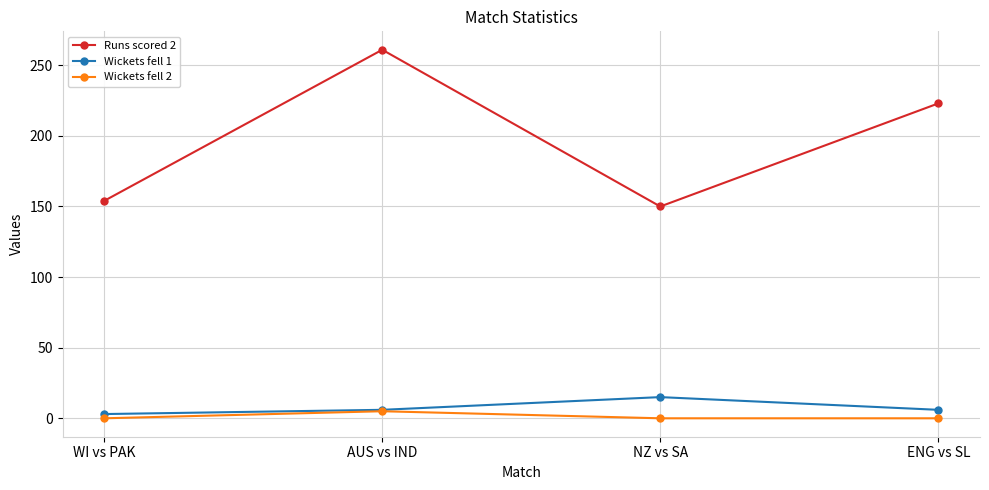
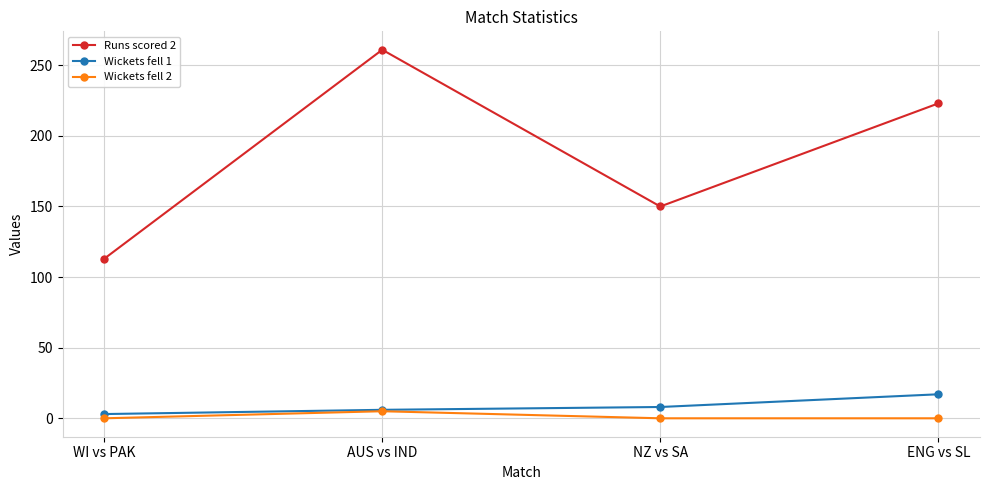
Runs scored 2, WI vs PAK: 154 -> 113
Wickets fell 1, NZ vs SA: 15 -> 8
Wickets fell 1, ENG vs SL: 6 -> 17
